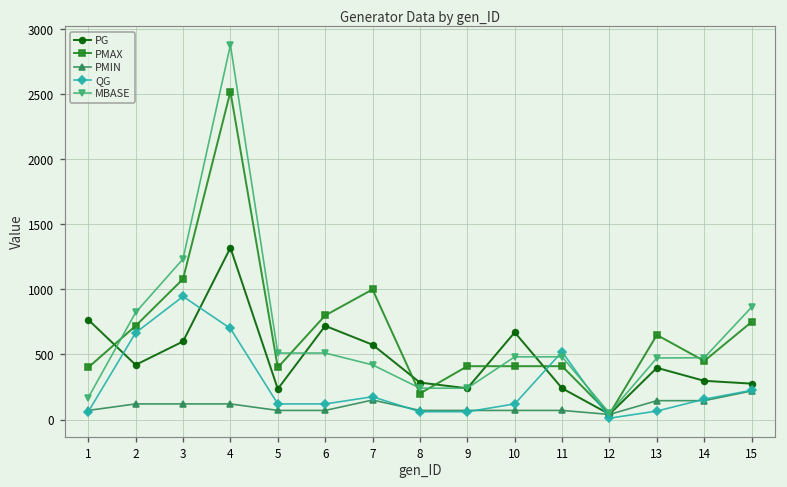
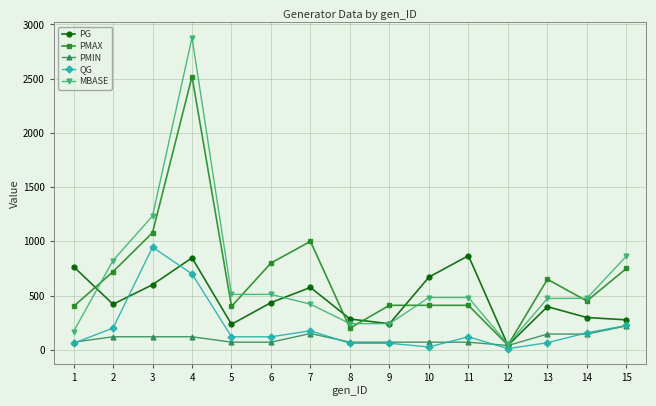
QG, 2: 670 -> 200
PG, 4: 1320 -> 850
PG, 6: 720 -> 440
QG, 10: 120 -> 30
PG, 11: 240 -> 870
QG, 11: 520 -> 120
